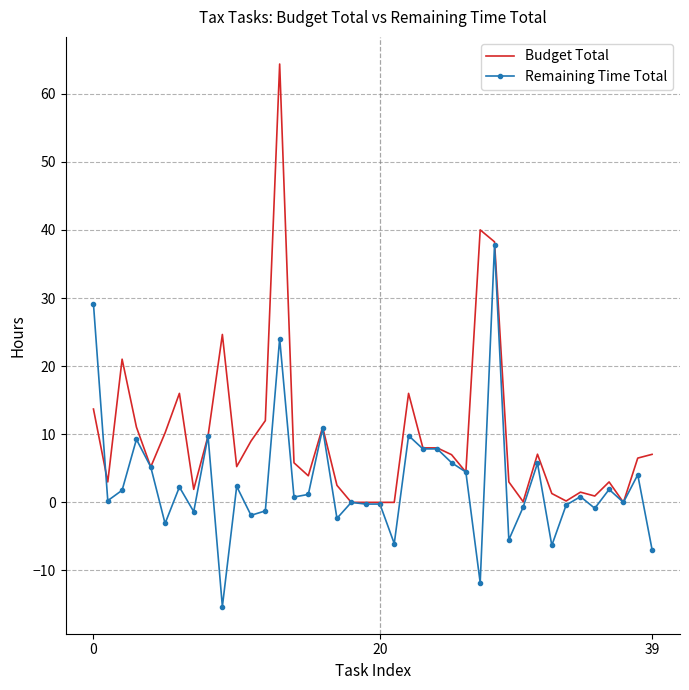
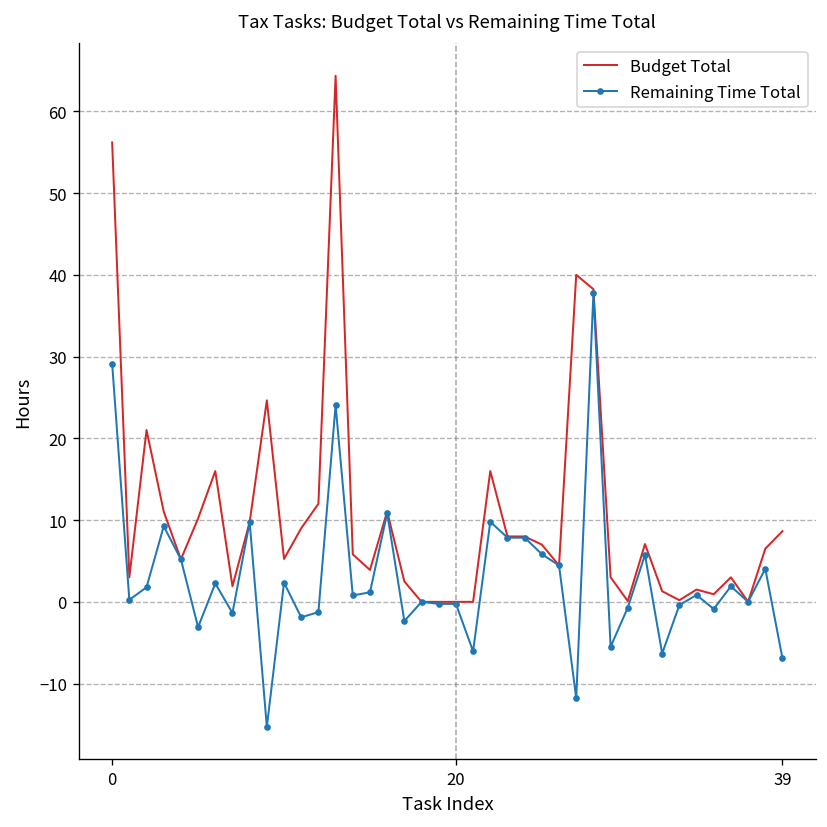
Budget Total, 0: 14 -> 56
Budget Total, 39: 7 -> 9
